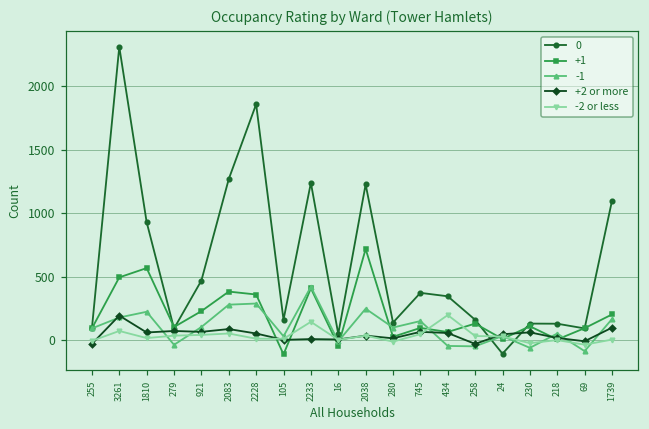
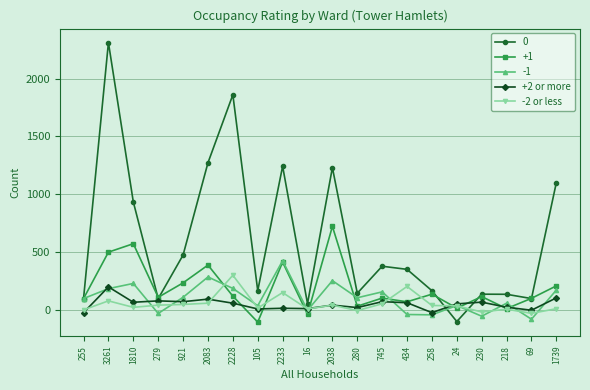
+1, 2228: 360 -> 120
-1, 2228: 290 -> 180
-2 or less, 2228: 10 -> 300
